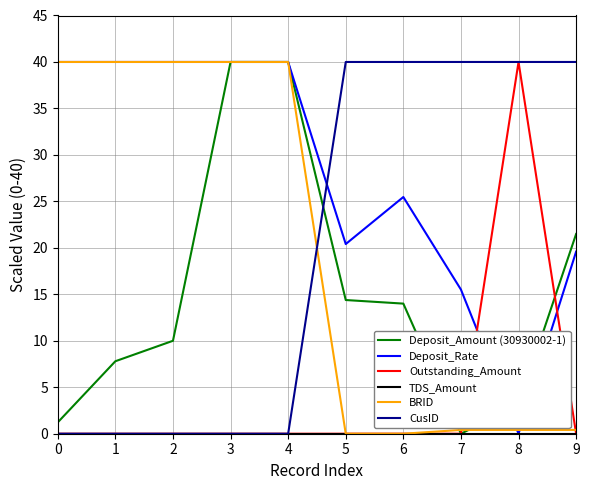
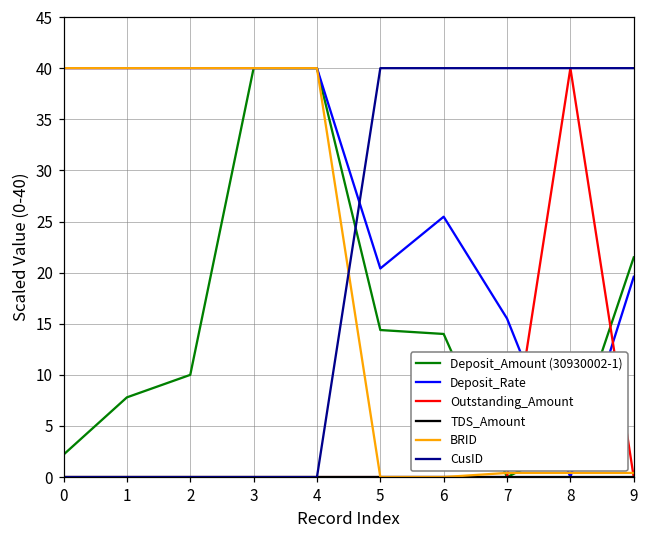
Deposit_Amount (30930002-1), 0: 1 -> 2
